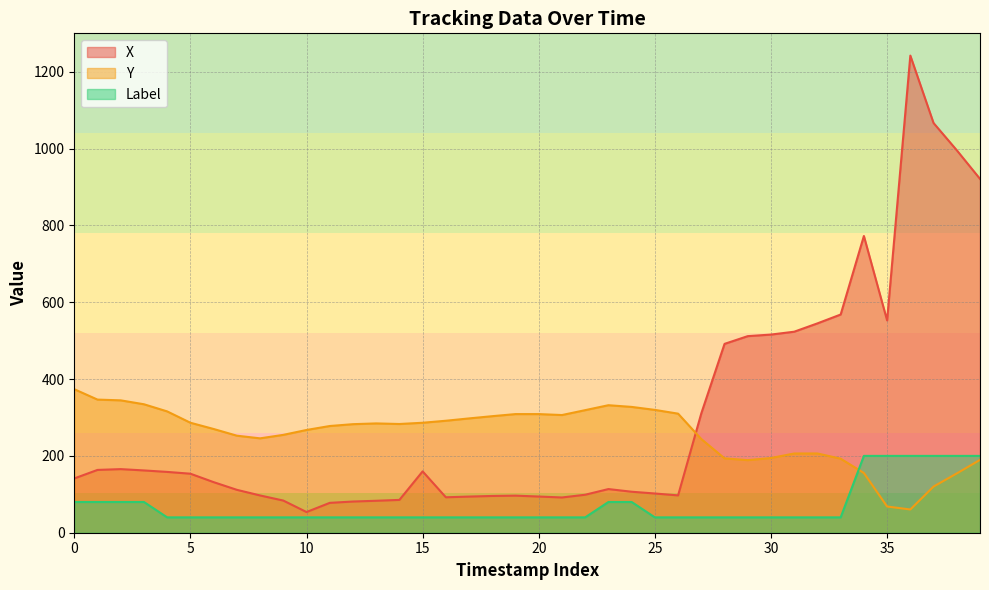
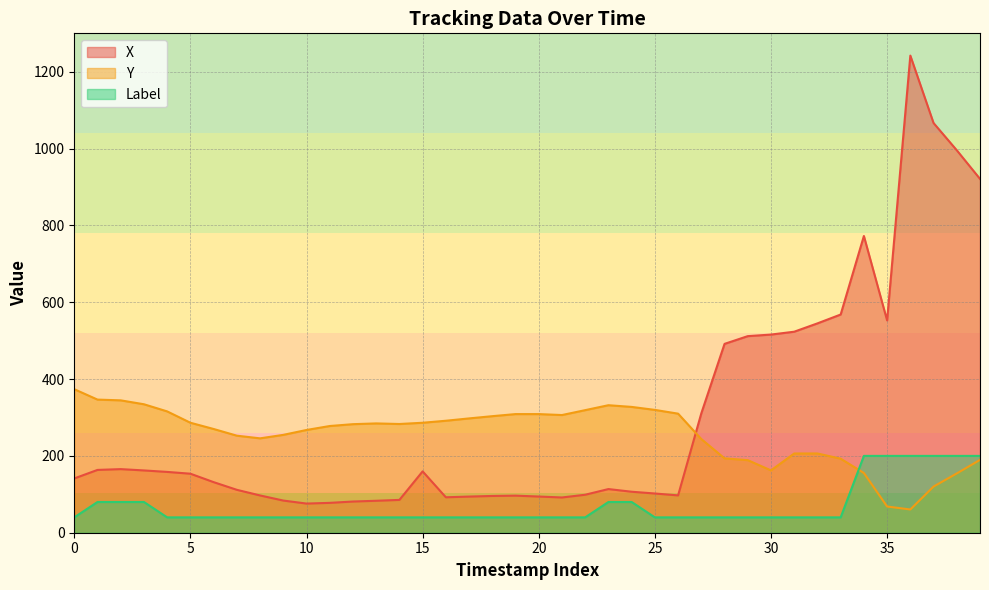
Label, 0: 80 -> 40
X, 10: 50 -> 80
Y, 30: 190 -> 160
